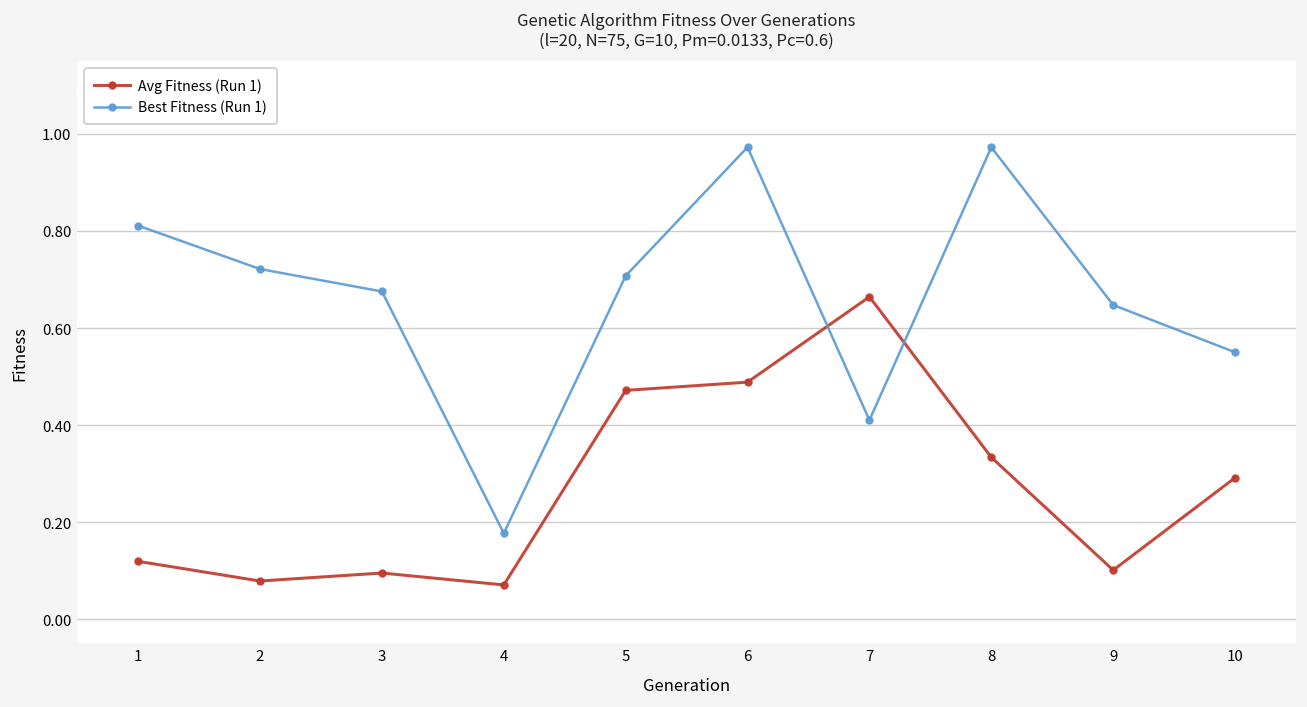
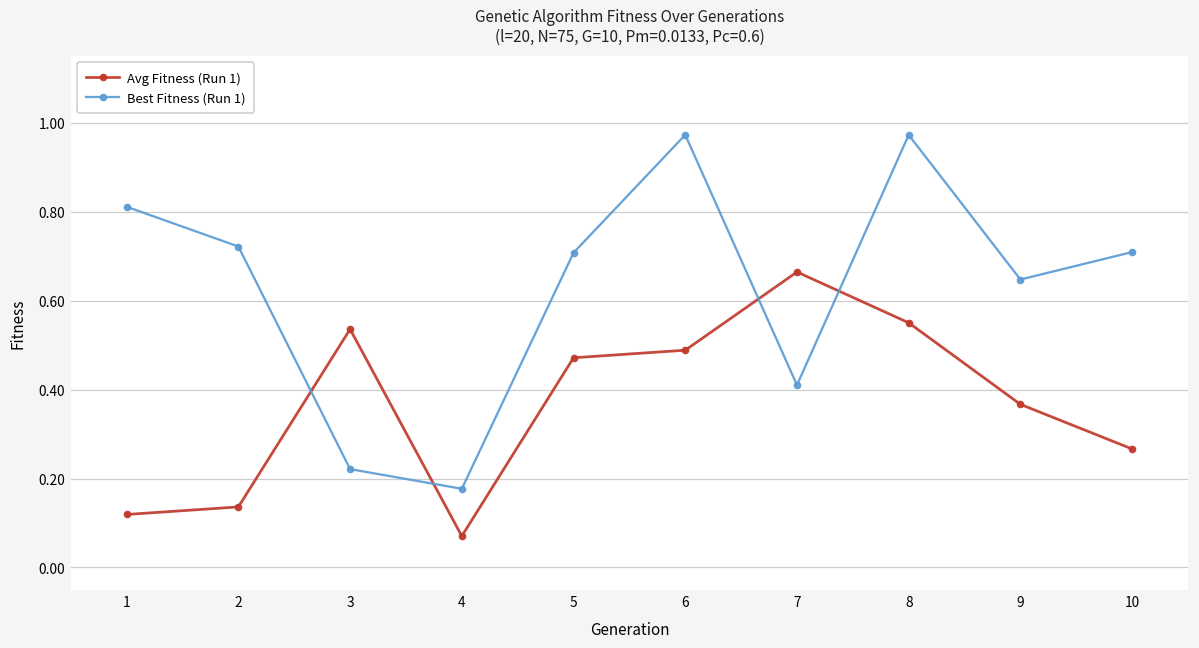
Avg Fitness (Run 1), 2: 0.08 -> 0.14
Avg Fitness (Run 1), 3: 0.10 -> 0.54
Best Fitness (Run 1), 3: 0.68 -> 0.22
Avg Fitness (Run 1), 8: 0.33 -> 0.55
Avg Fitness (Run 1), 9: 0.10 -> 0.37
Avg Fitness (Run 1), 10: 0.29 -> 0.27
Best Fitness (Run 1), 10: 0.55 -> 0.71
